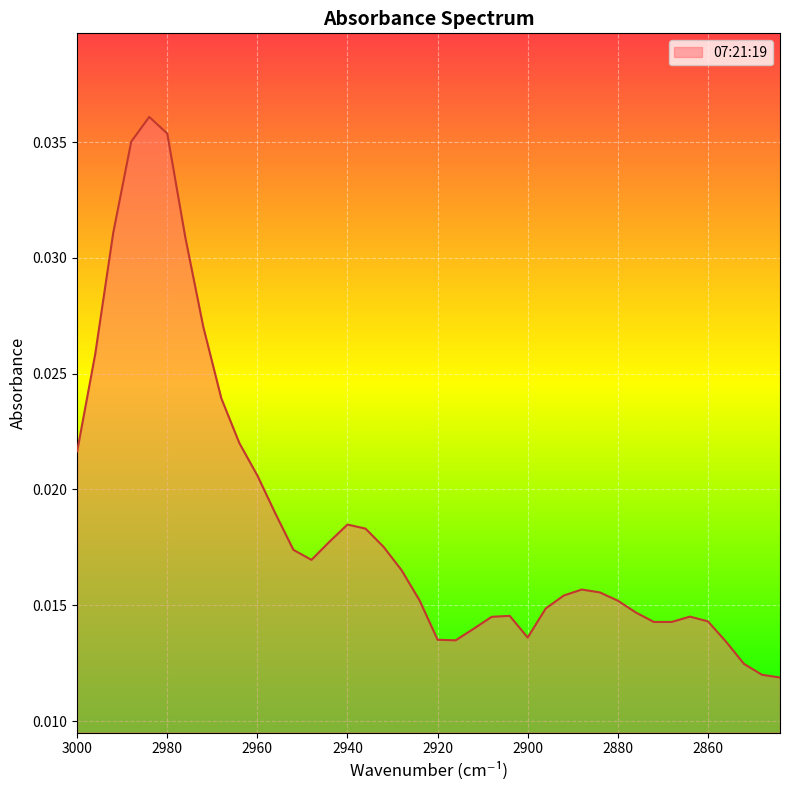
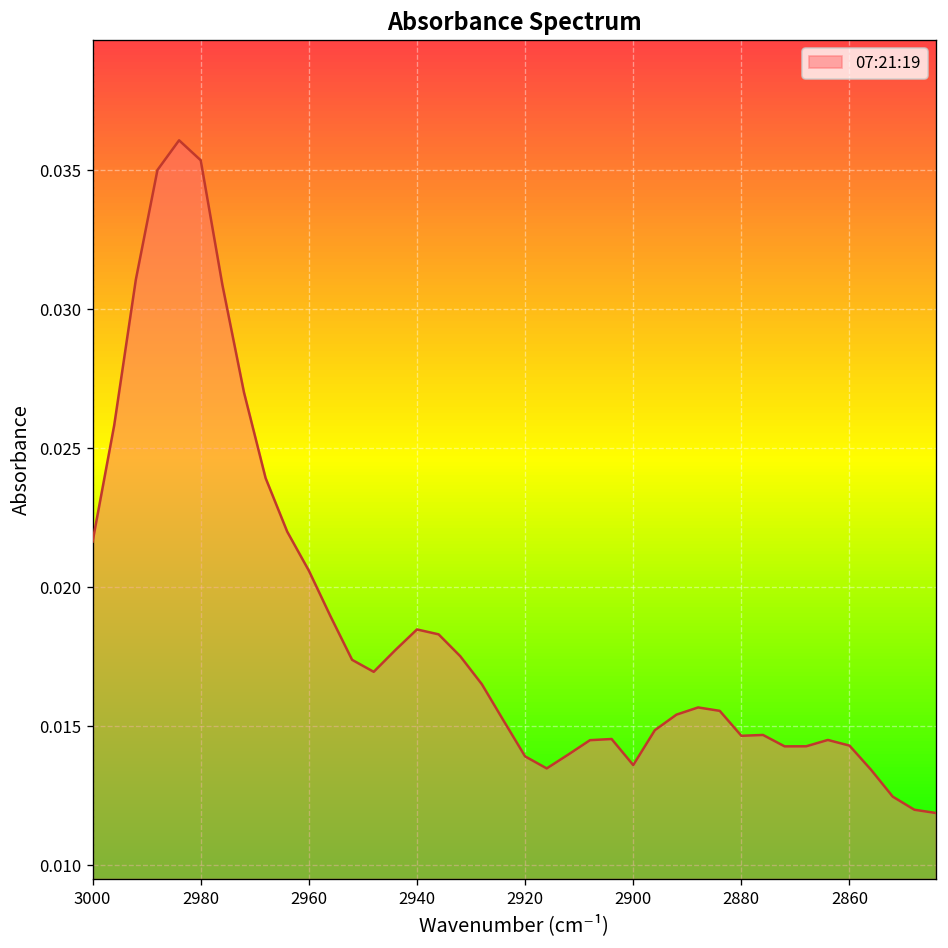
2920: 0.0135 -> 0.0139
2880: 0.0152 -> 0.0147
